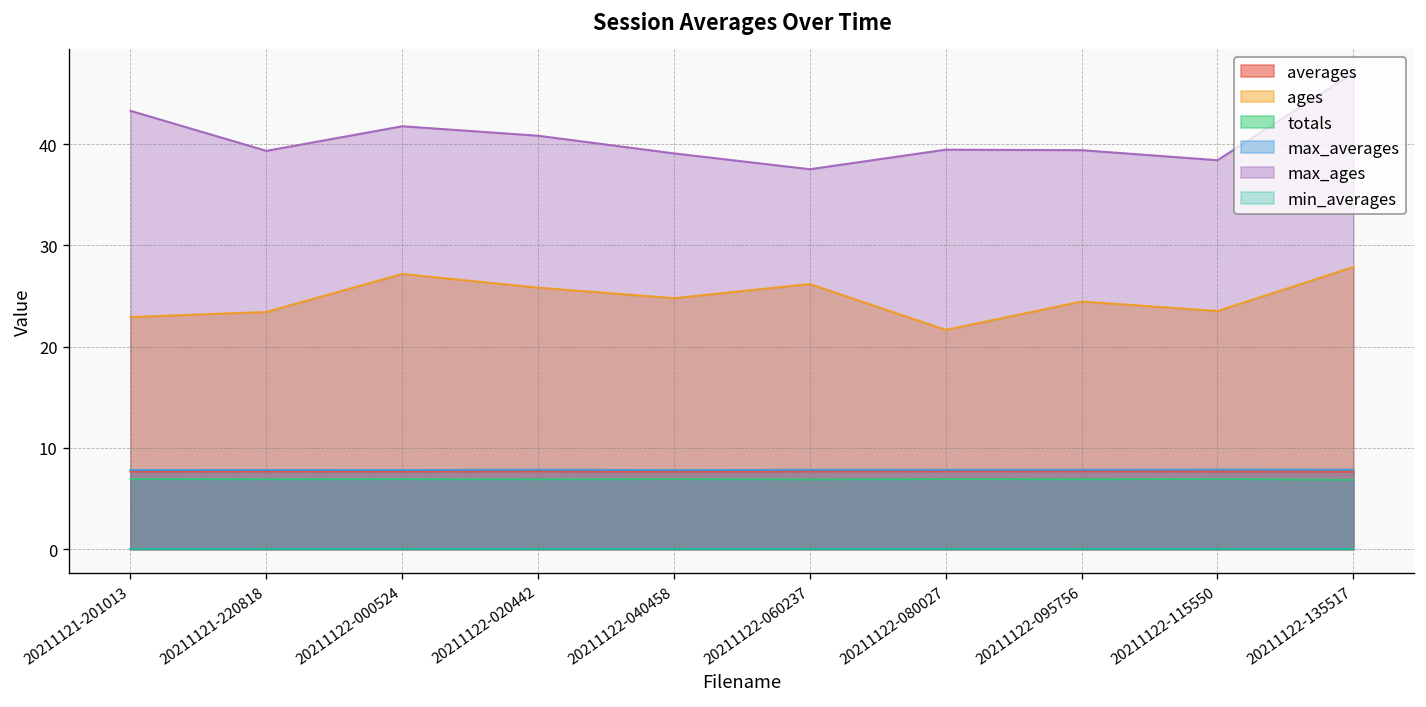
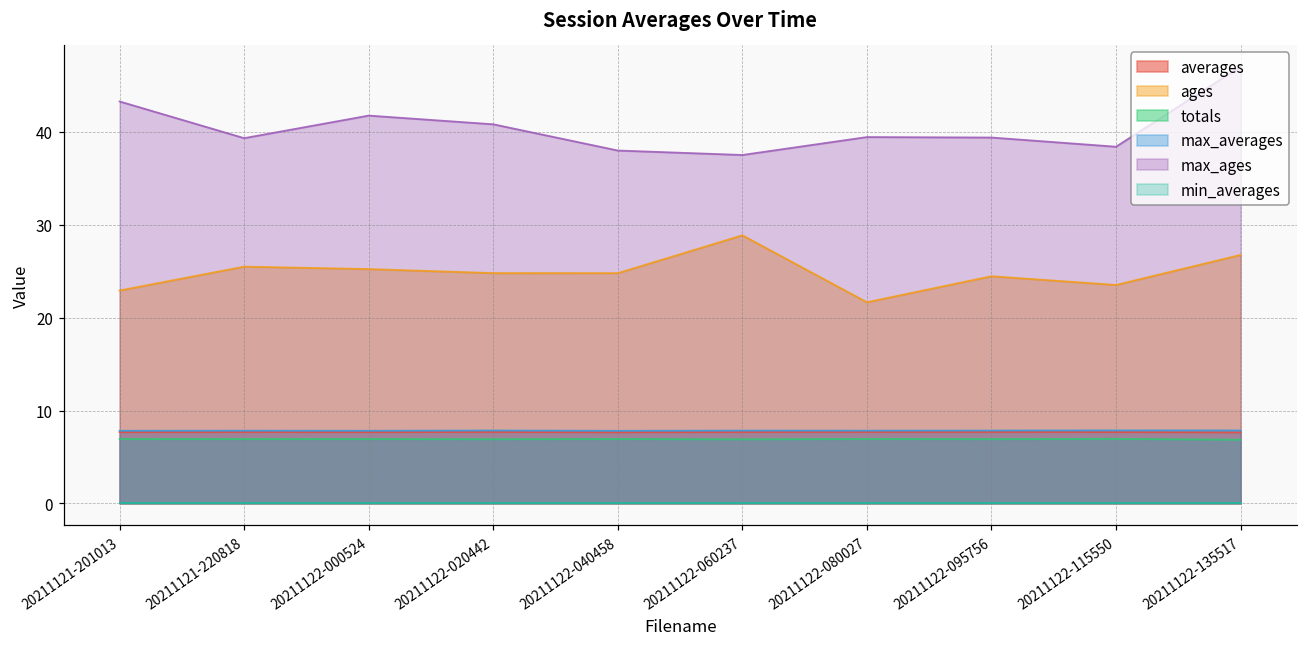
ages, 20211121-220818: 23 -> 25
ages, 20211122-000524: 27 -> 25
ages, 20211122-020442: 26 -> 25
max_ages, 20211122-040458: 39 -> 38
ages, 20211122-060237: 26 -> 29
ages, 20211122-135517: 28 -> 27
